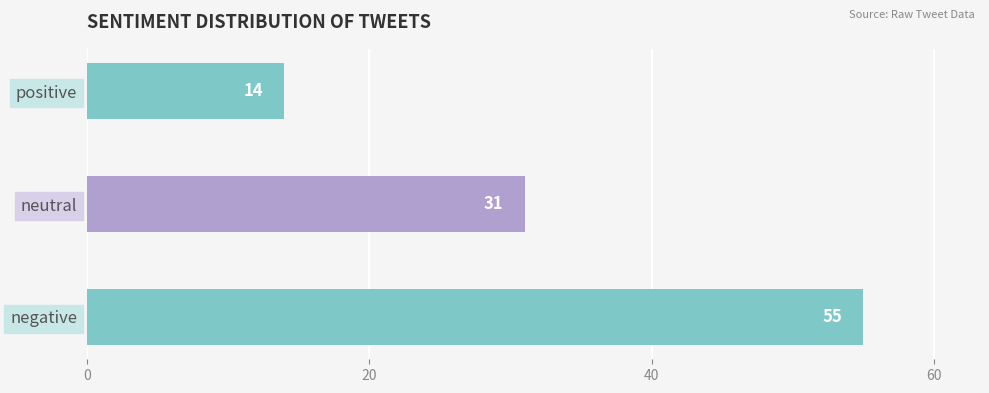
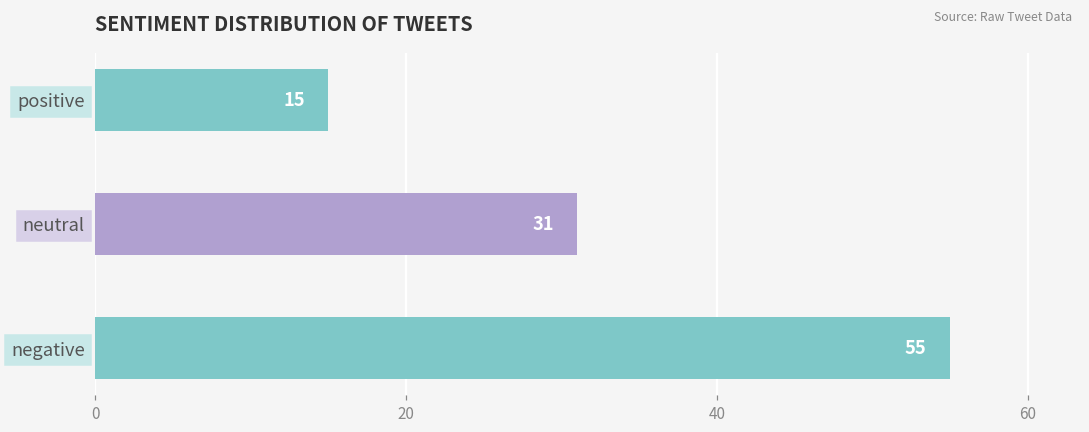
positive: 14 -> 15
